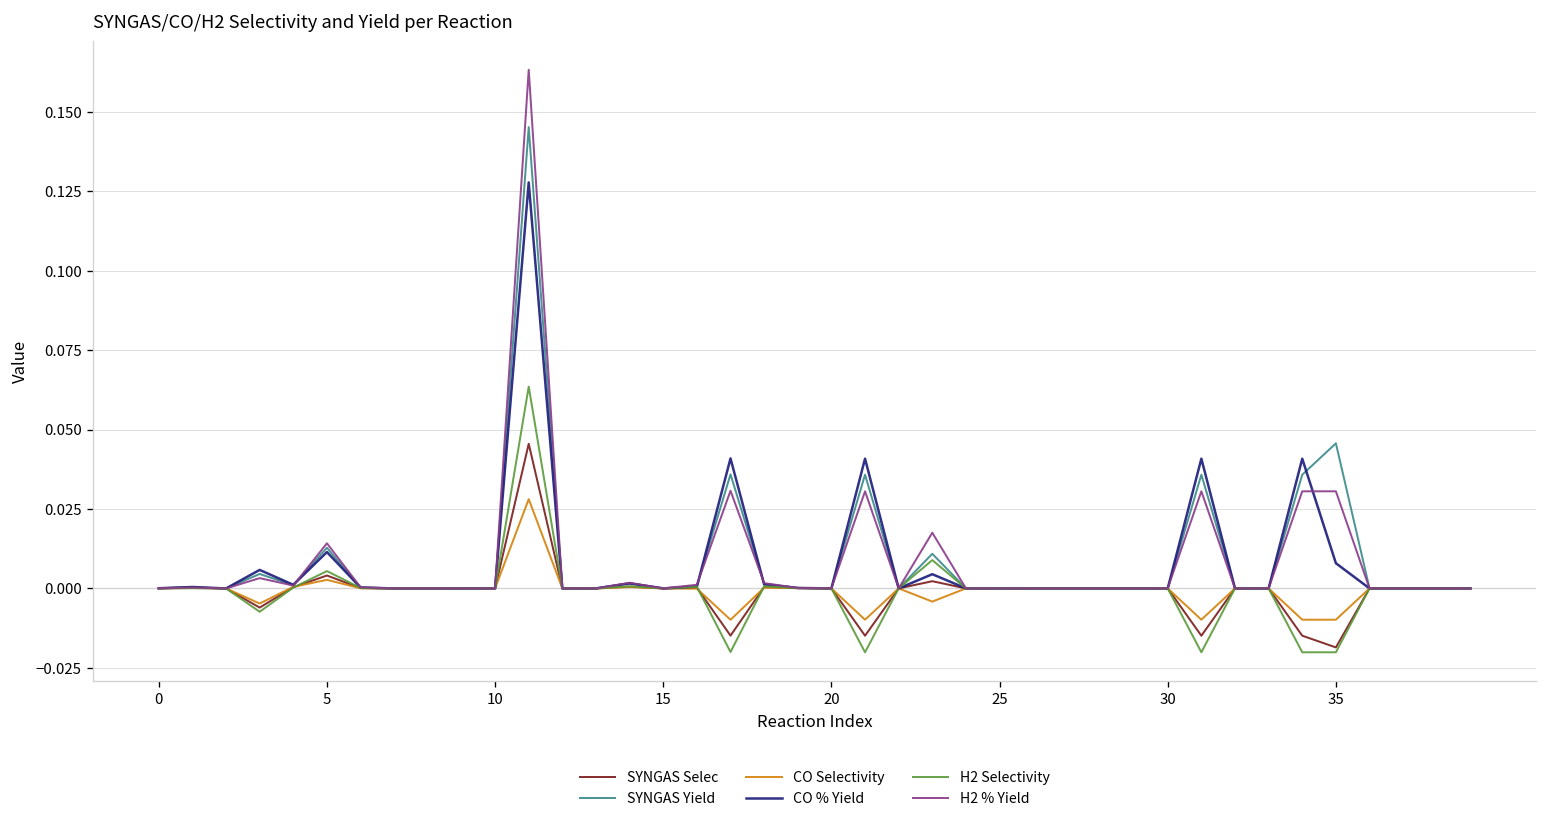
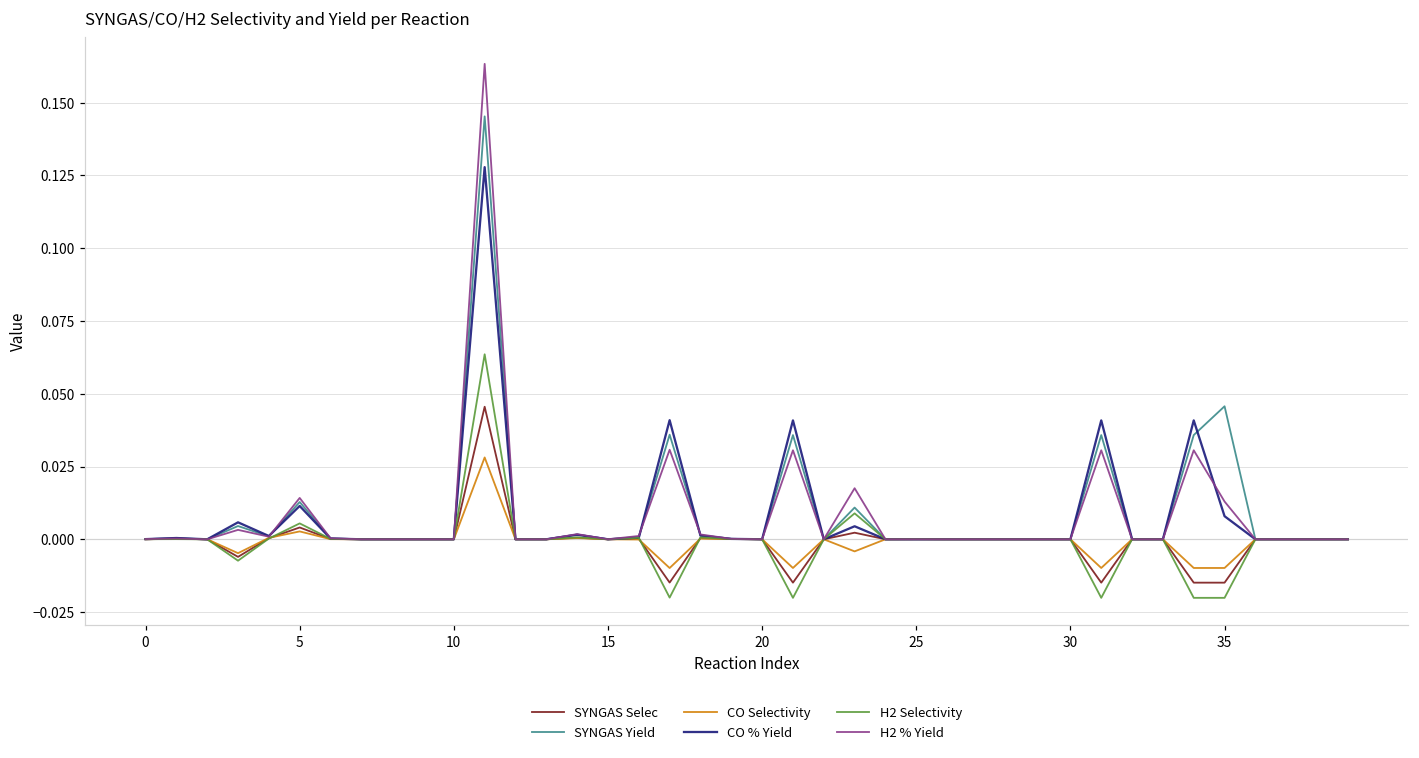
SYNGAS Selec, 35: -0.019 -> -0.015
H2 % Yield, 35: 0.031 -> 0.013
